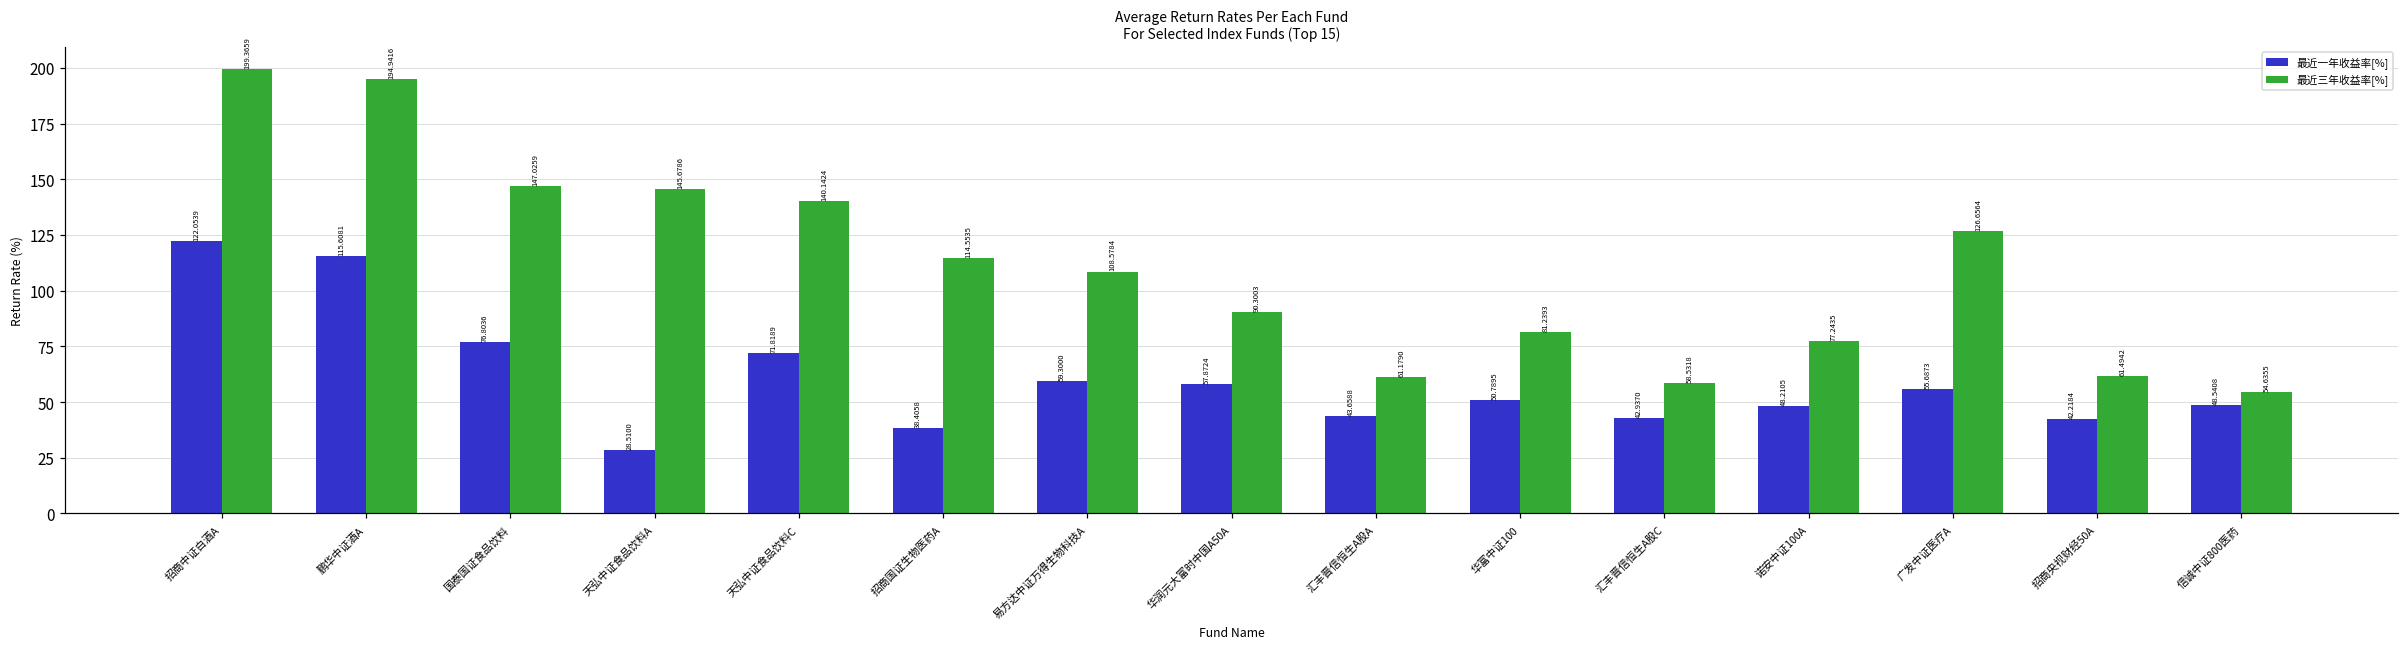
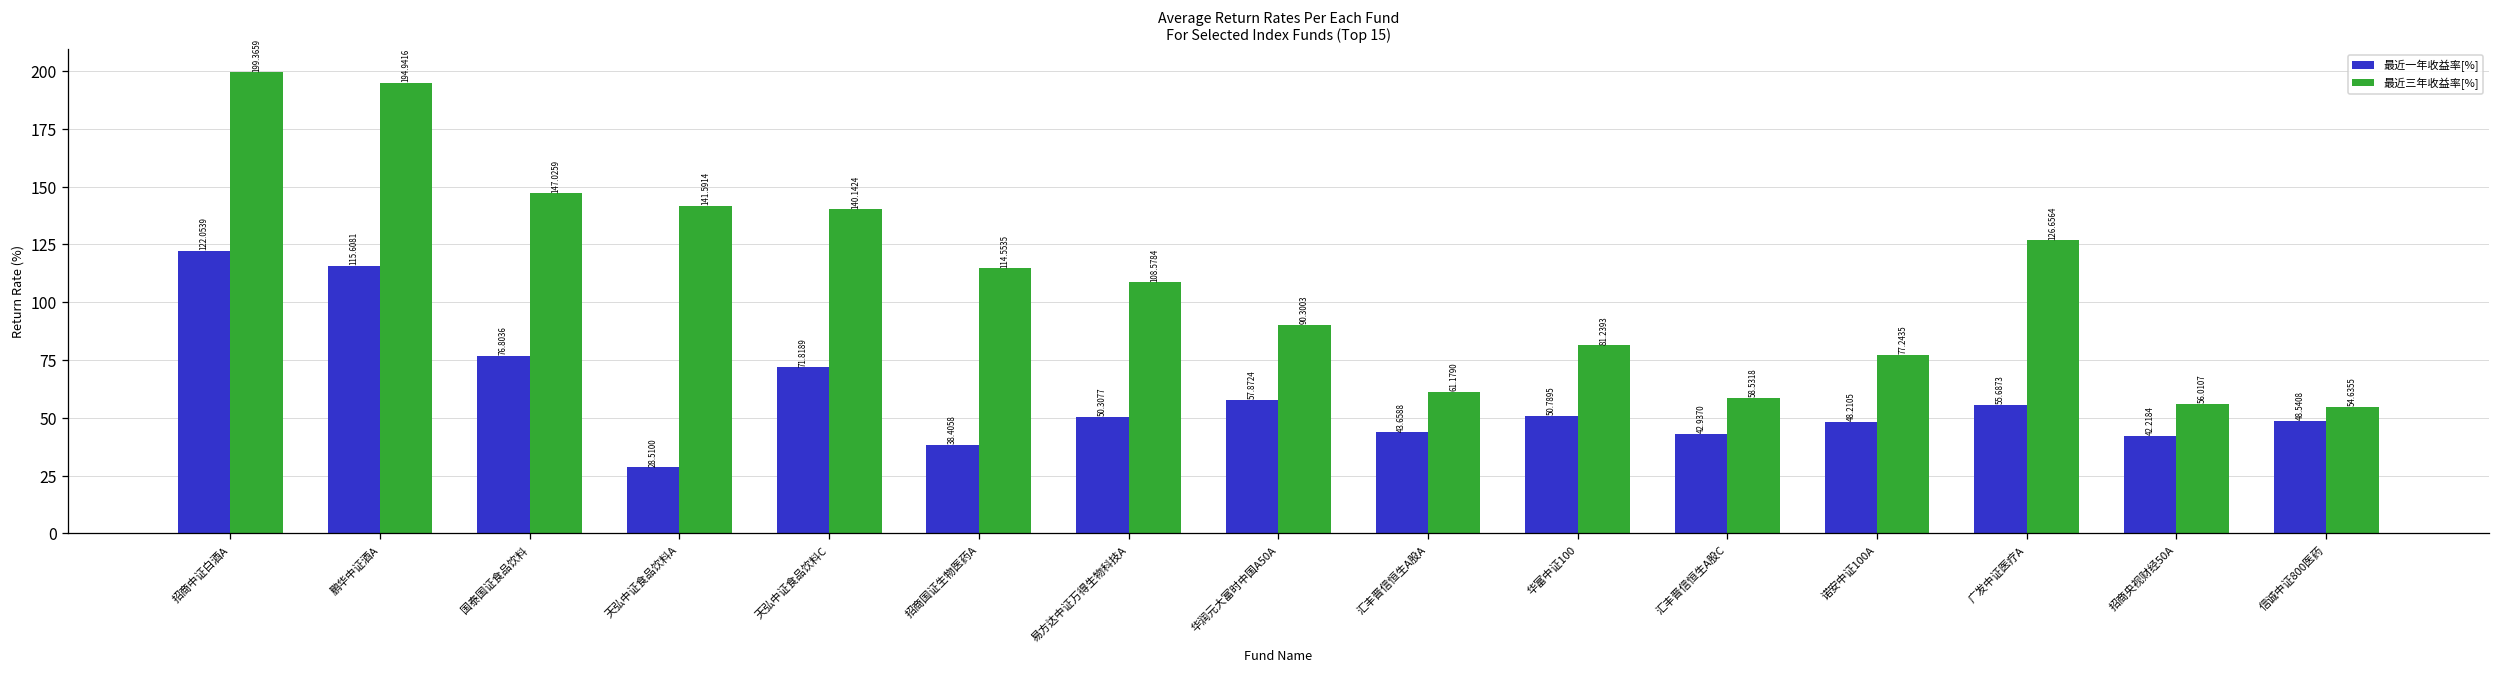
最近三年收益率[%], 天弘中证食品饮料A: 145.6786 -> 141.5914
最近一年收益率[%], 易方达中证万得生物科技A: 59.3000 -> 50.3077
最近三年收益率[%], 招商央视财经50A: 61.4942 -> 56.0107
